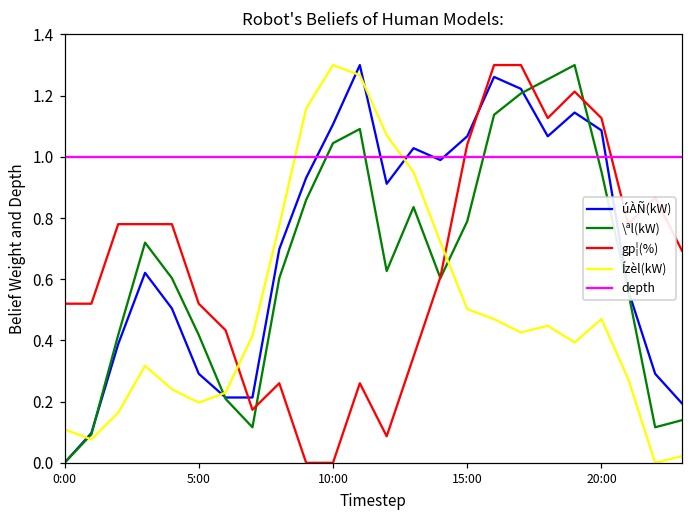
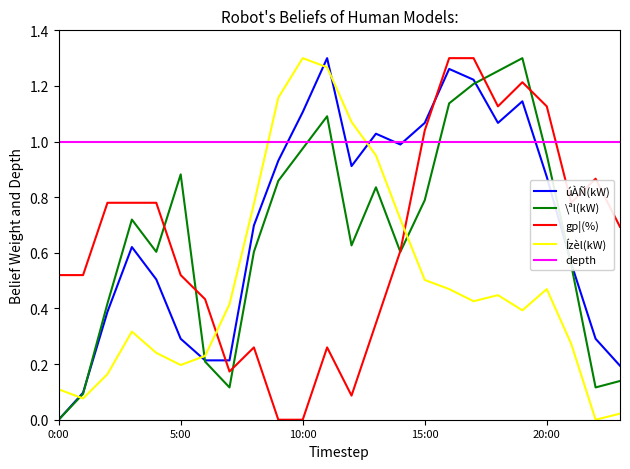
\ªl(kW), 5:00: 0.42 -> 0.88
\ªl(kW), 10:00: 1.04 -> 0.98
úÀÑ(kW), 20:00: 1.09 -> 0.87
